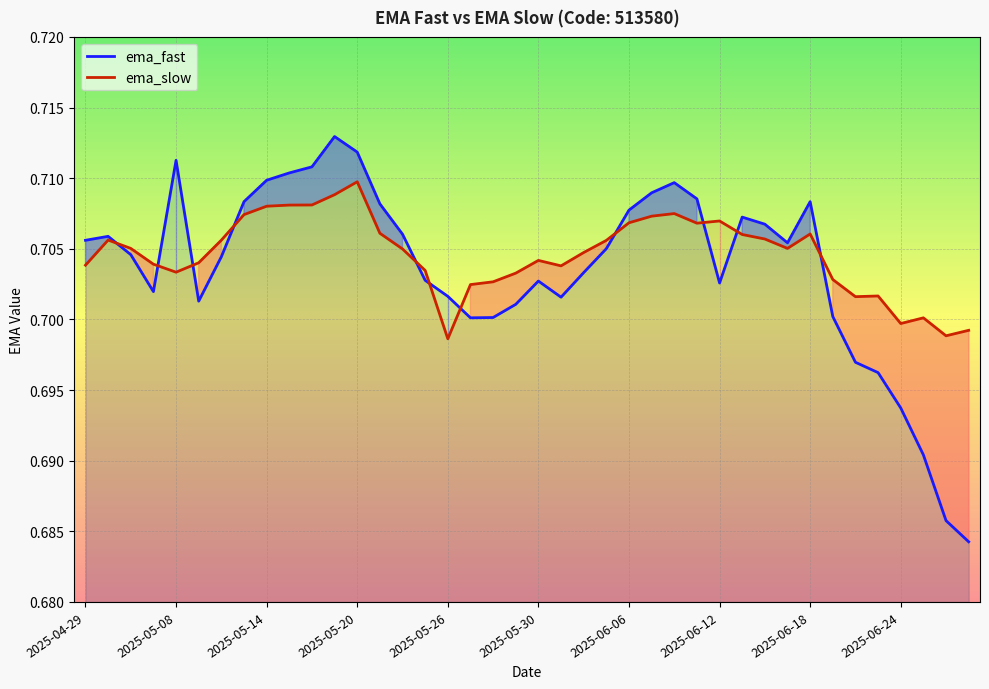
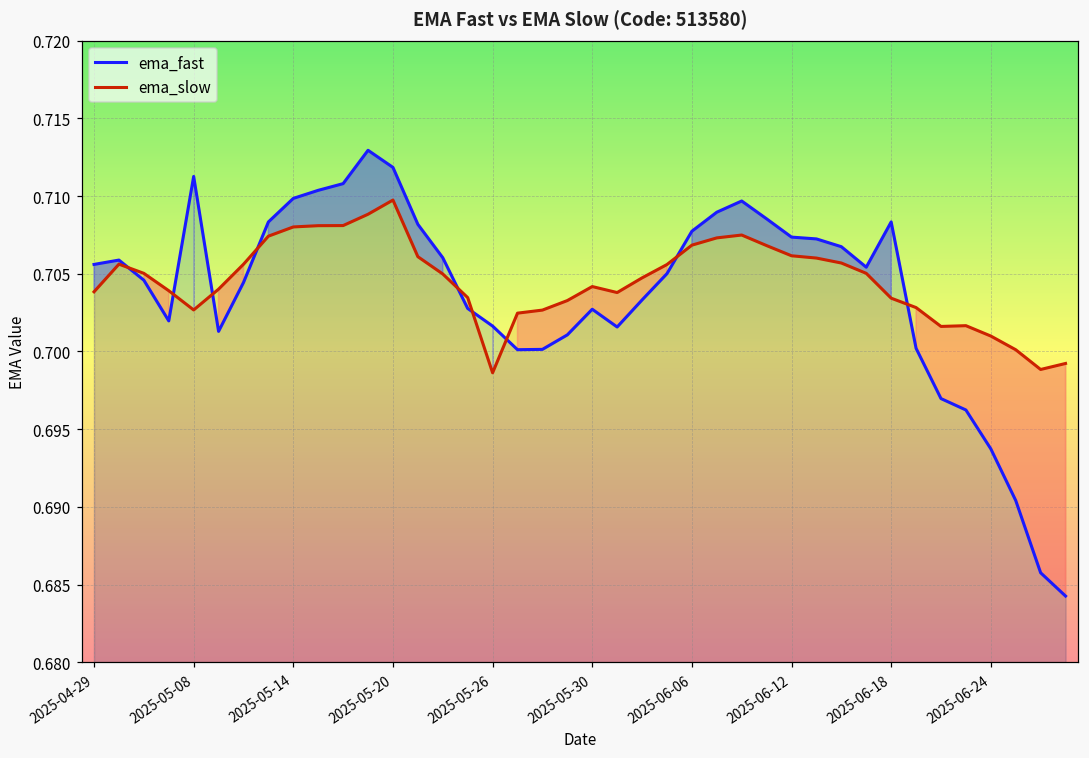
ema_slow, 2025-05-08: 0.7033 -> 0.7027
ema_fast, 2025-06-12: 0.7026 -> 0.7074
ema_slow, 2025-06-12: 0.7070 -> 0.7062
ema_slow, 2025-06-18: 0.7061 -> 0.7034
ema_slow, 2025-06-24: 0.6997 -> 0.7010
